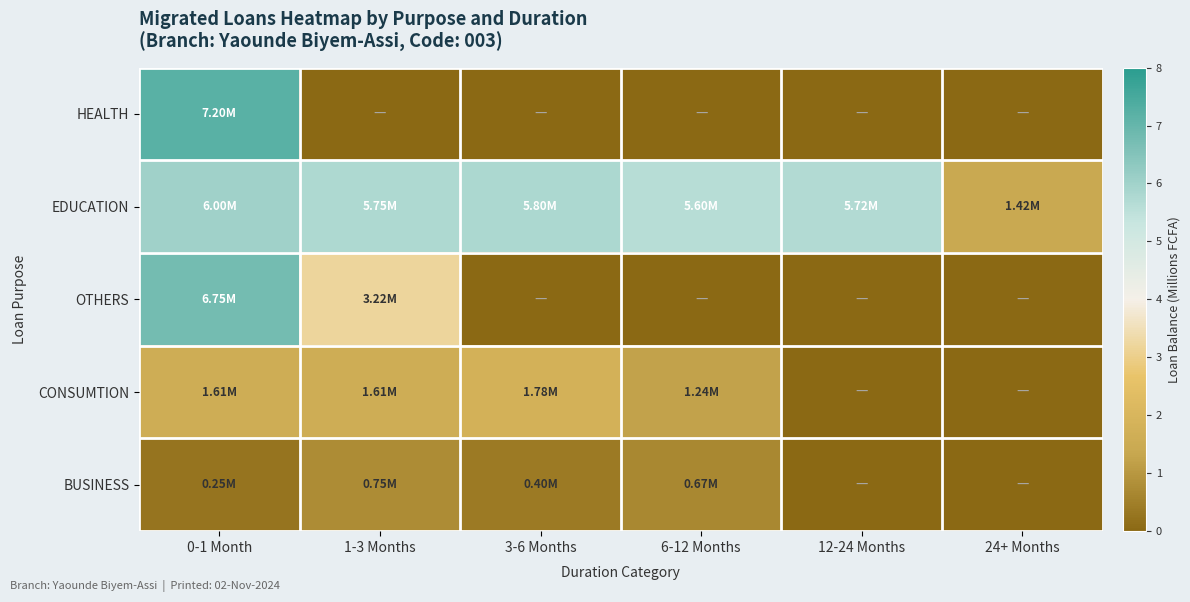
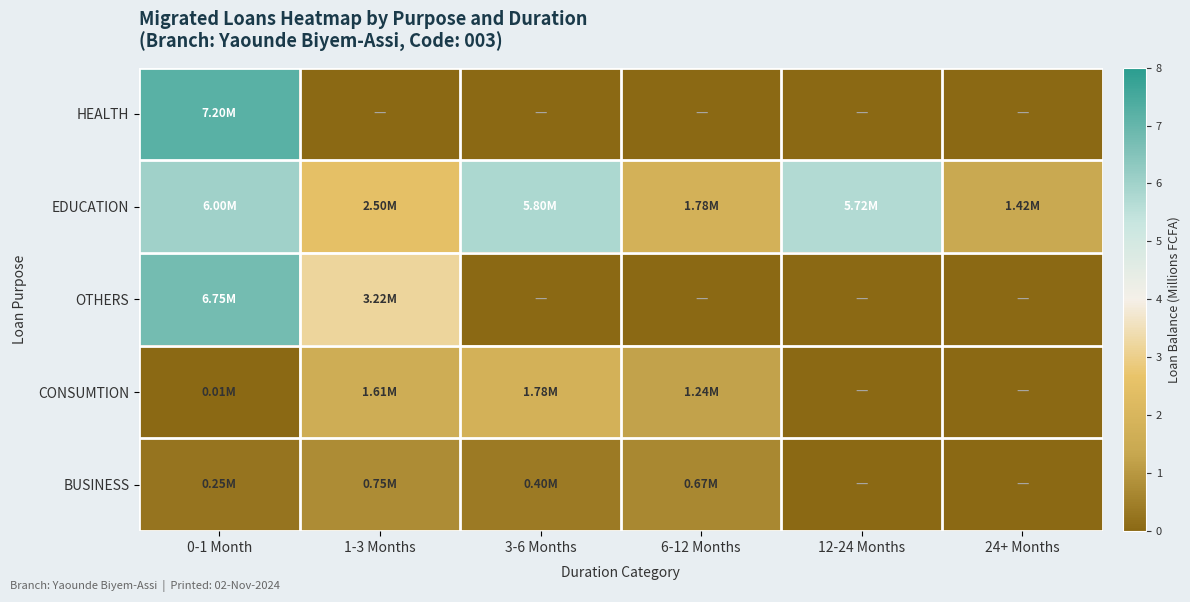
EDUCATION, 1-3 Months: 5.75M -> 2.50M
EDUCATION, 6-12 Months: 5.60M -> 1.78M
CONSUMTION, 0-1 Month: 1.61M -> 0.01M
